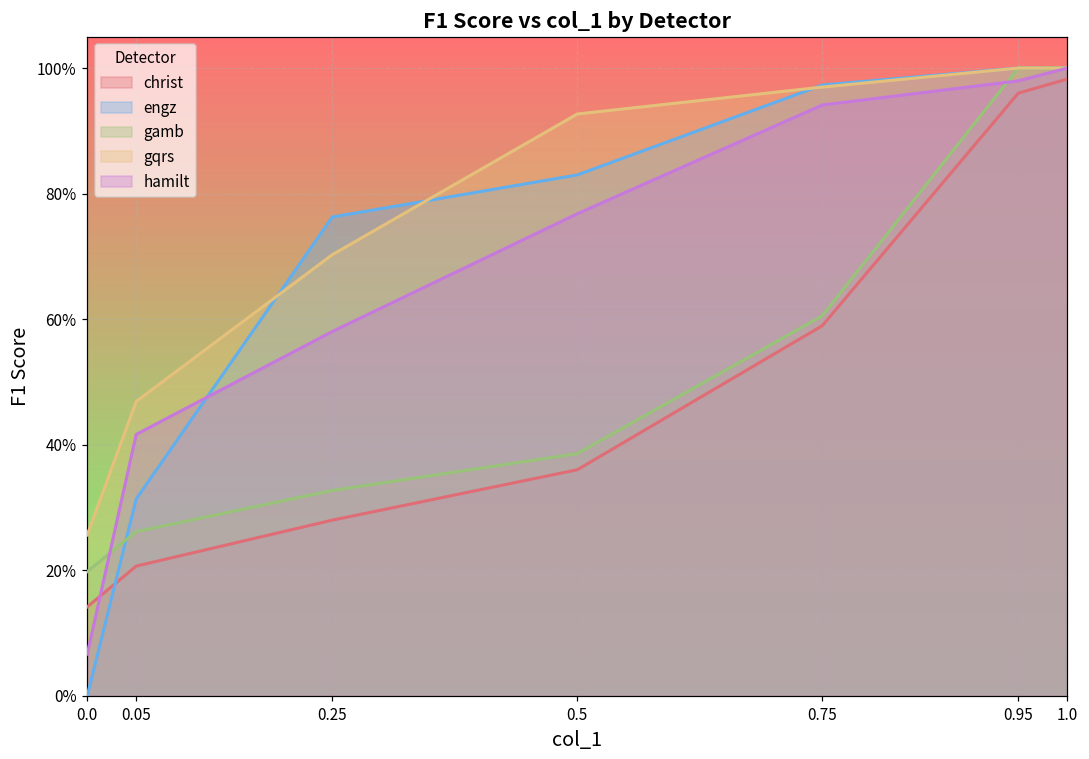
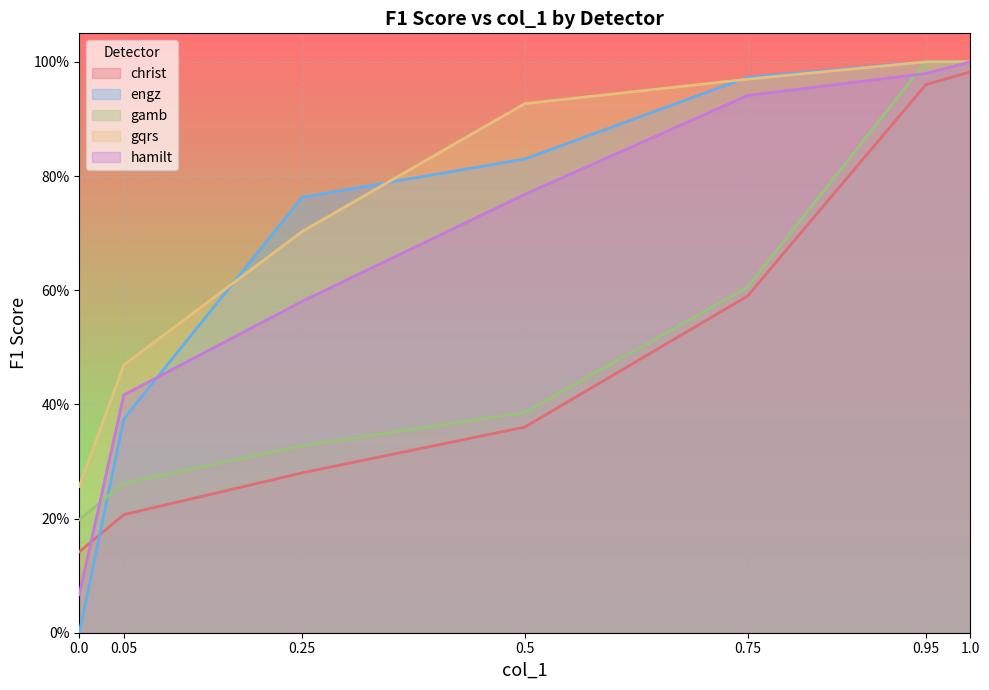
engz, 0.05: 31% -> 37%
